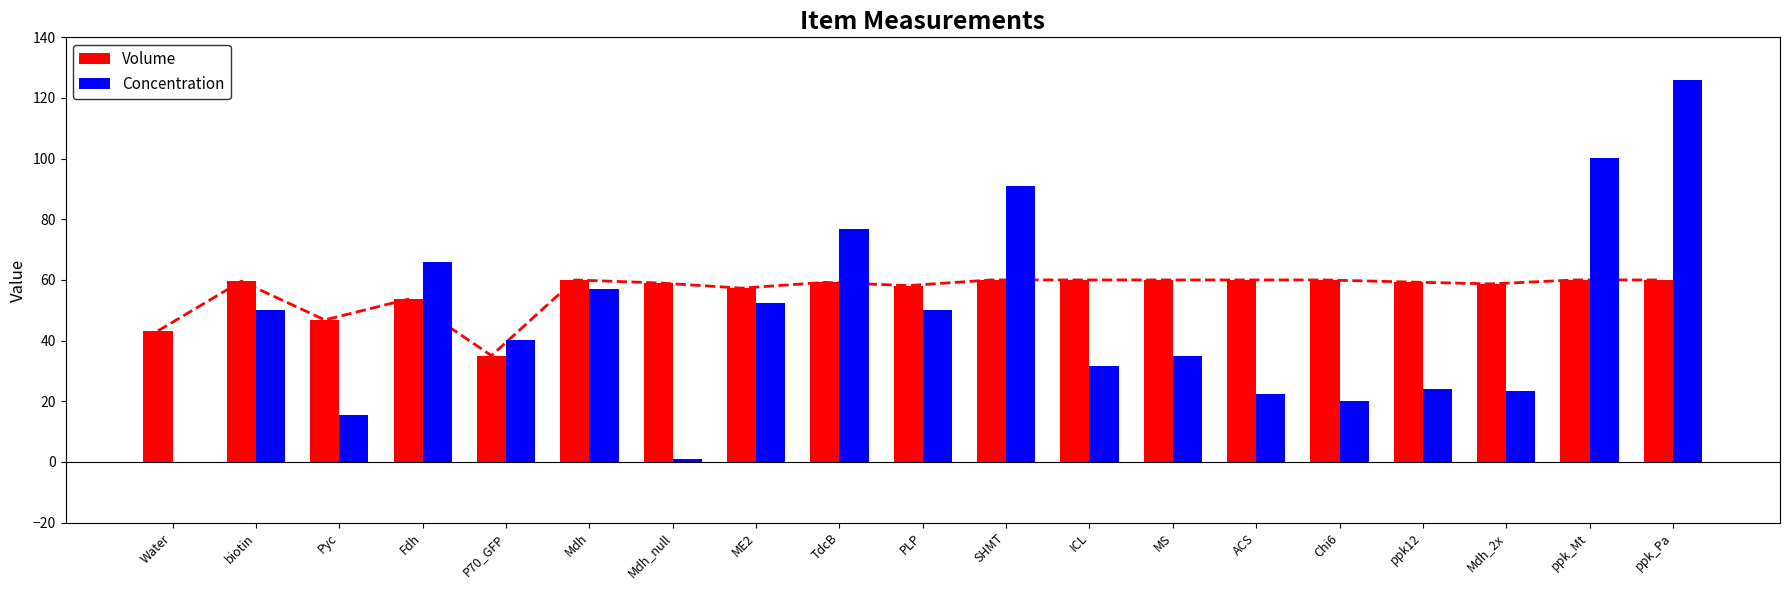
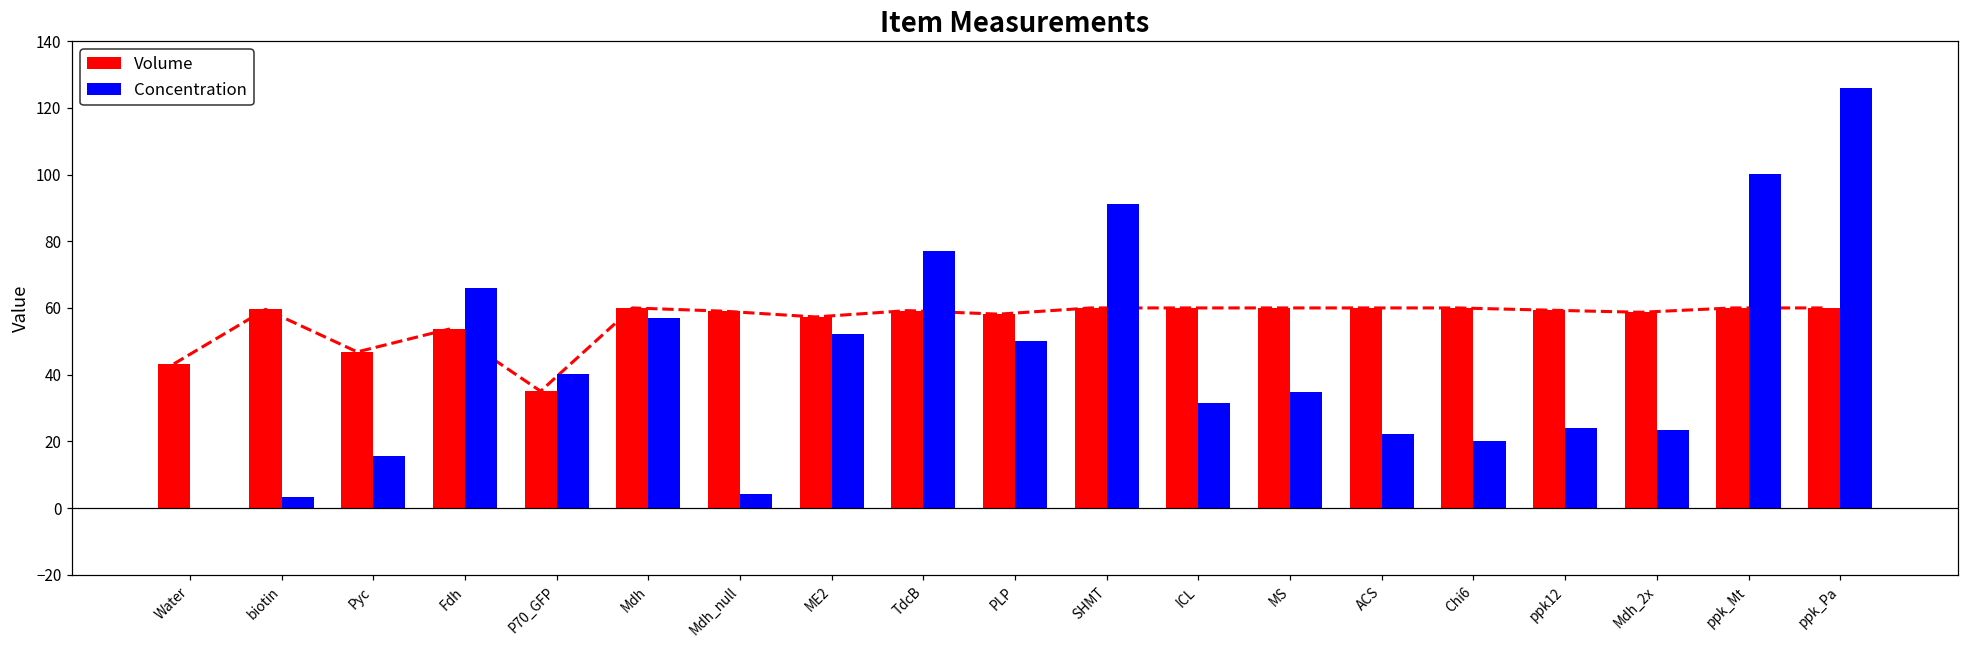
Concentration, biotin: 50 -> 3
Concentration, Mdh_null: 1 -> 4
